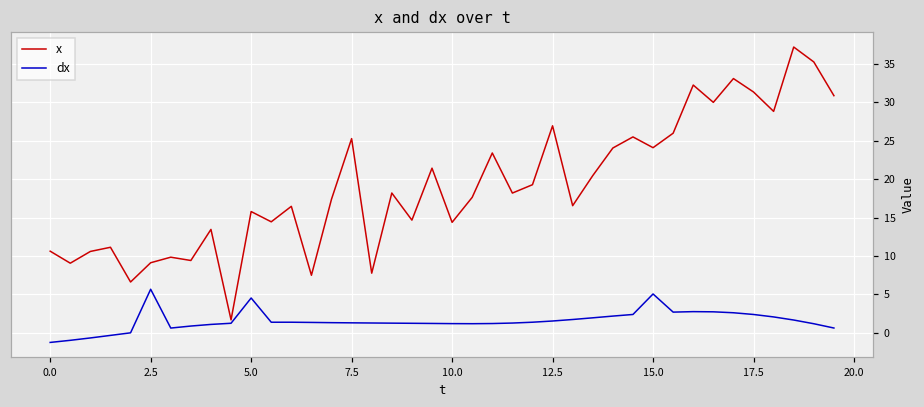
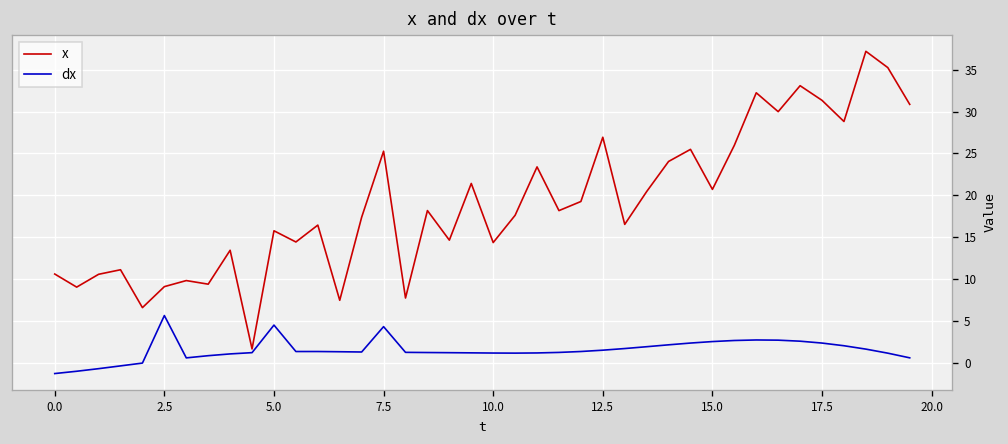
dx, 7.5: 1 -> 4
x, 15.0: 24 -> 21
dx, 15.0: 5 -> 3
